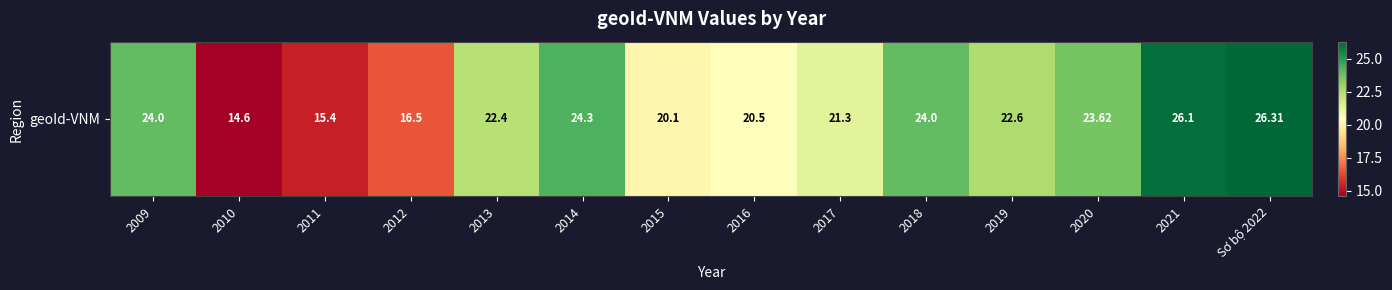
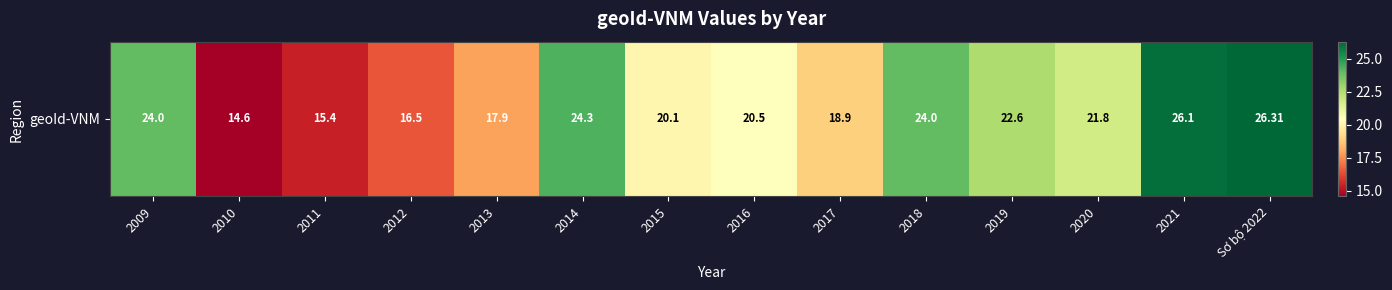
geoId-VNM, 2013: 22.4 -> 17.9
geoId-VNM, 2017: 21.3 -> 18.9
geoId-VNM, 2020: 23.62 -> 21.8
